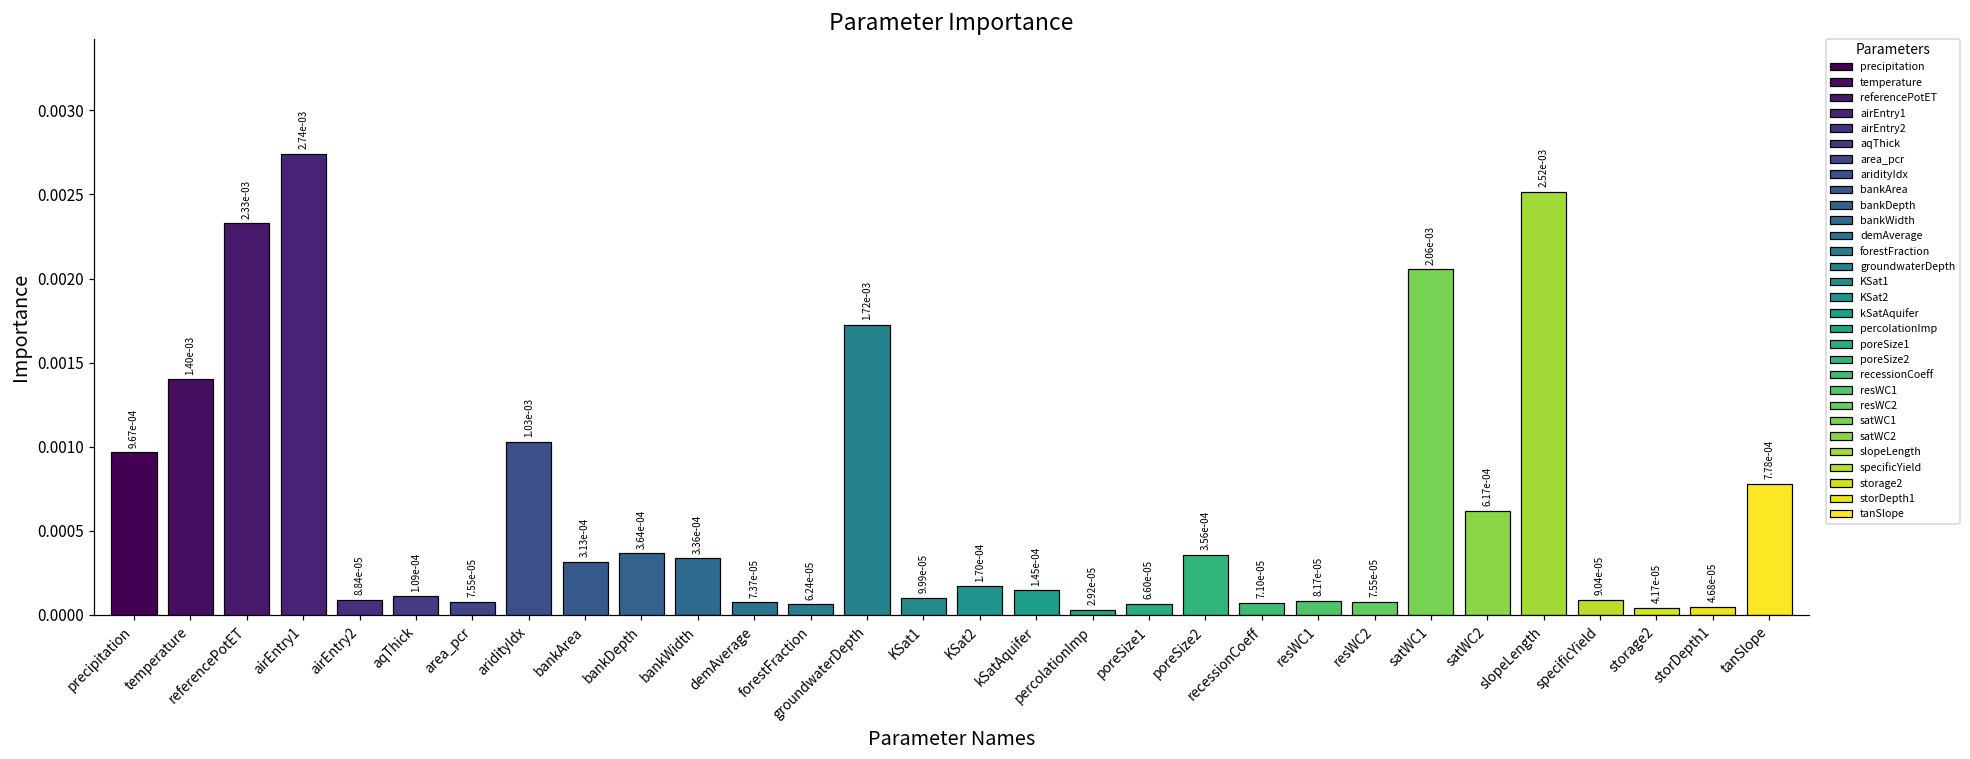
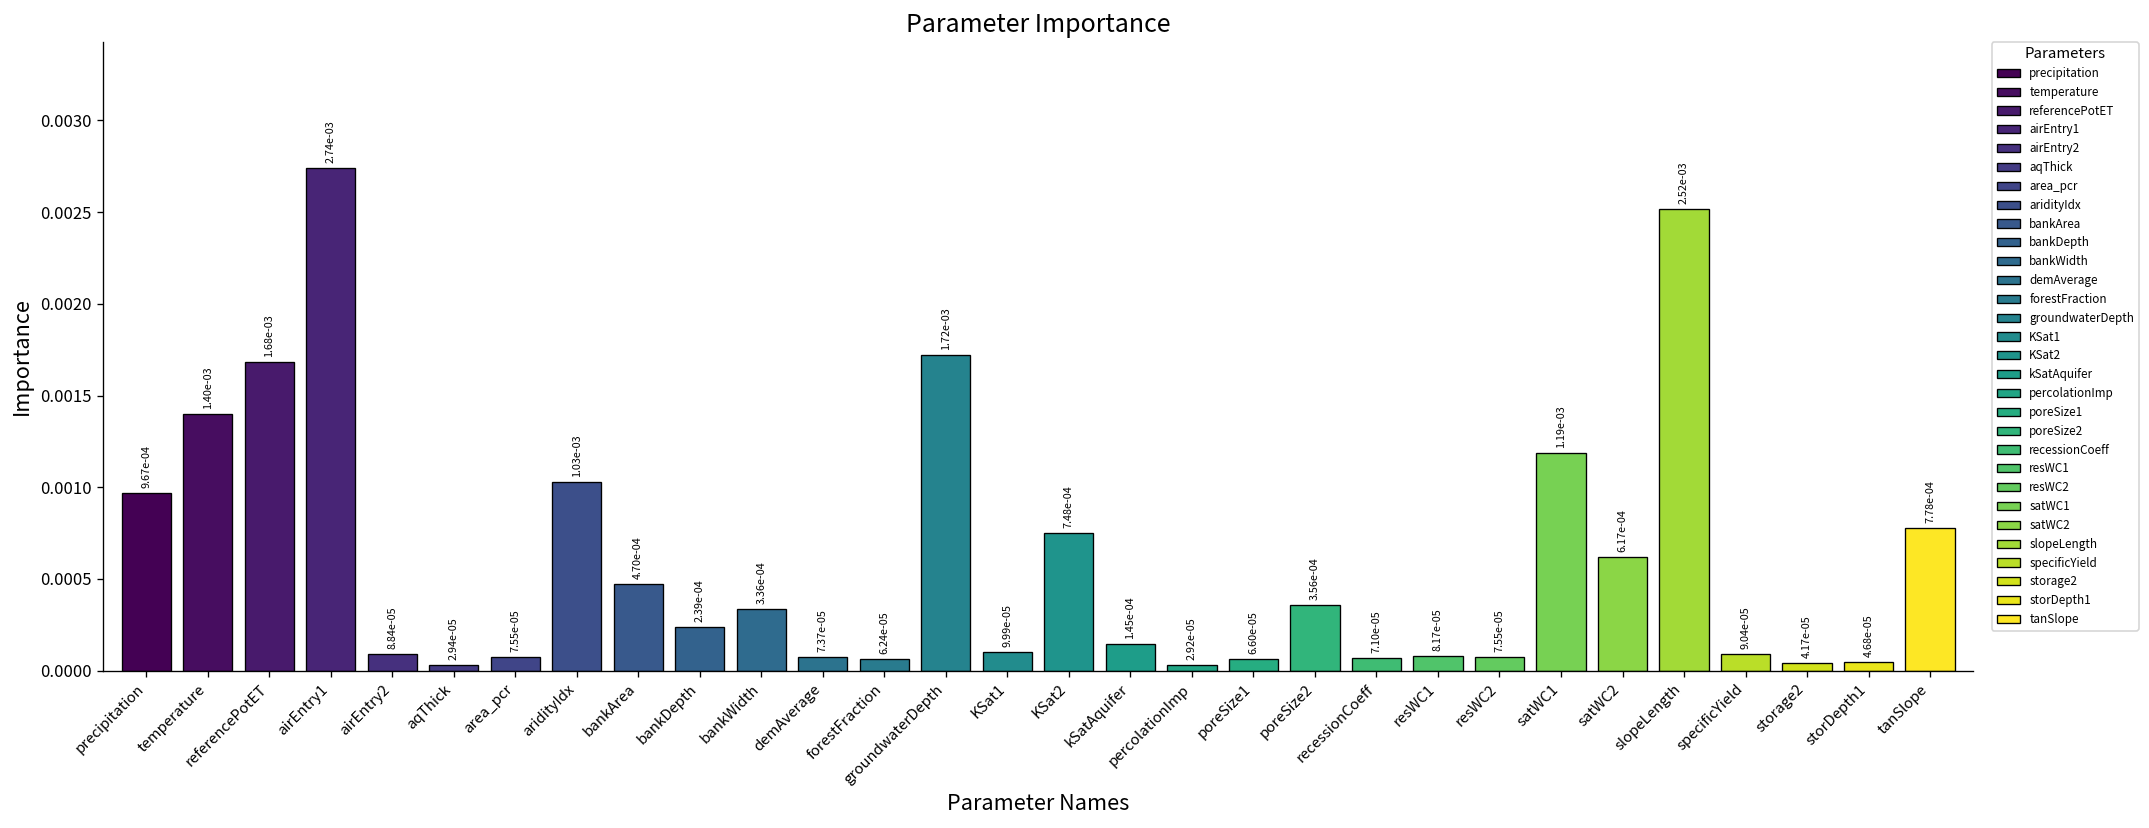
referencePotET: 2.33e-03 -> 1.68e-03
aqThick: 1.09e-04 -> 2.94e-05
bankArea: 3.13e-04 -> 4.70e-04
bankDepth: 3.64e-04 -> 2.39e-04
KSat2: 1.70e-04 -> 7.48e-04
satWC1: 2.06e-03 -> 1.19e-03
